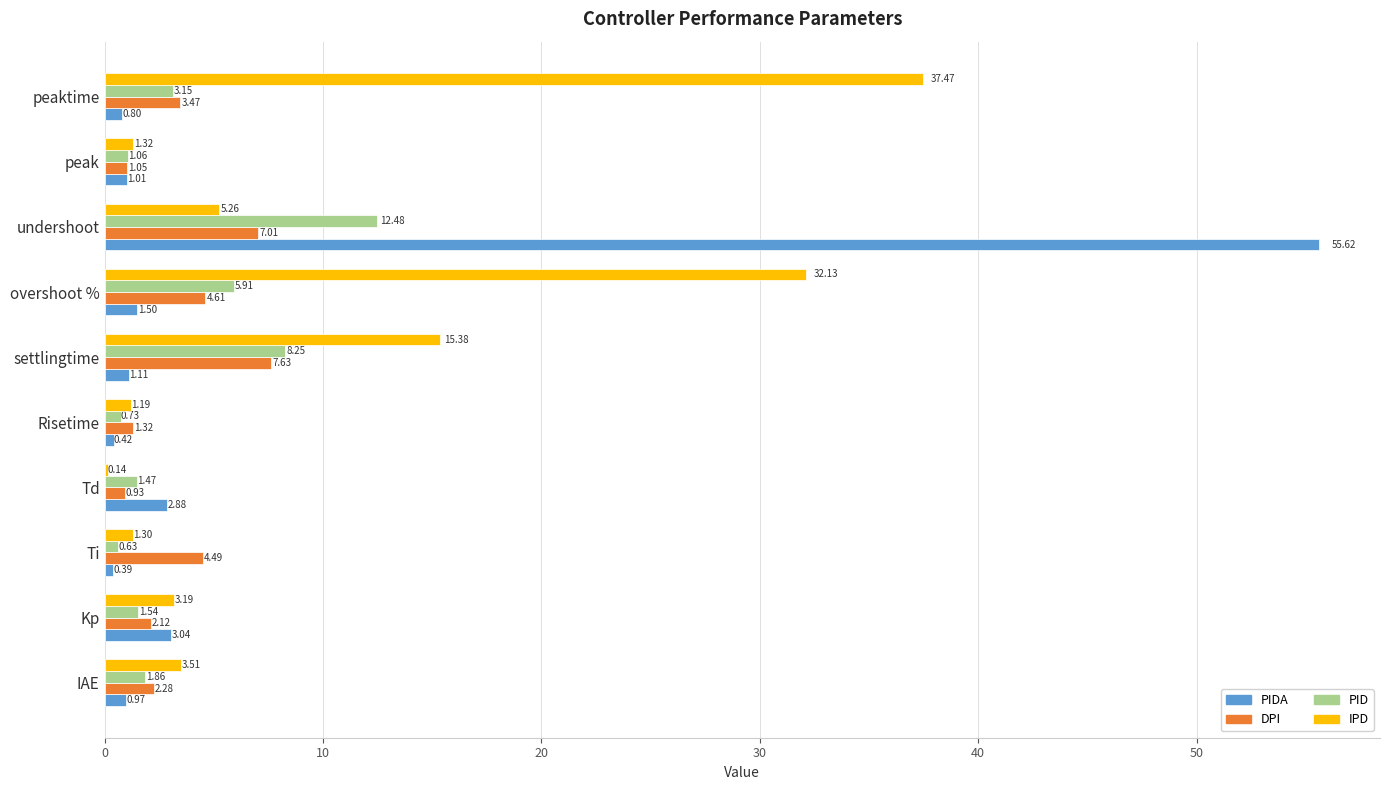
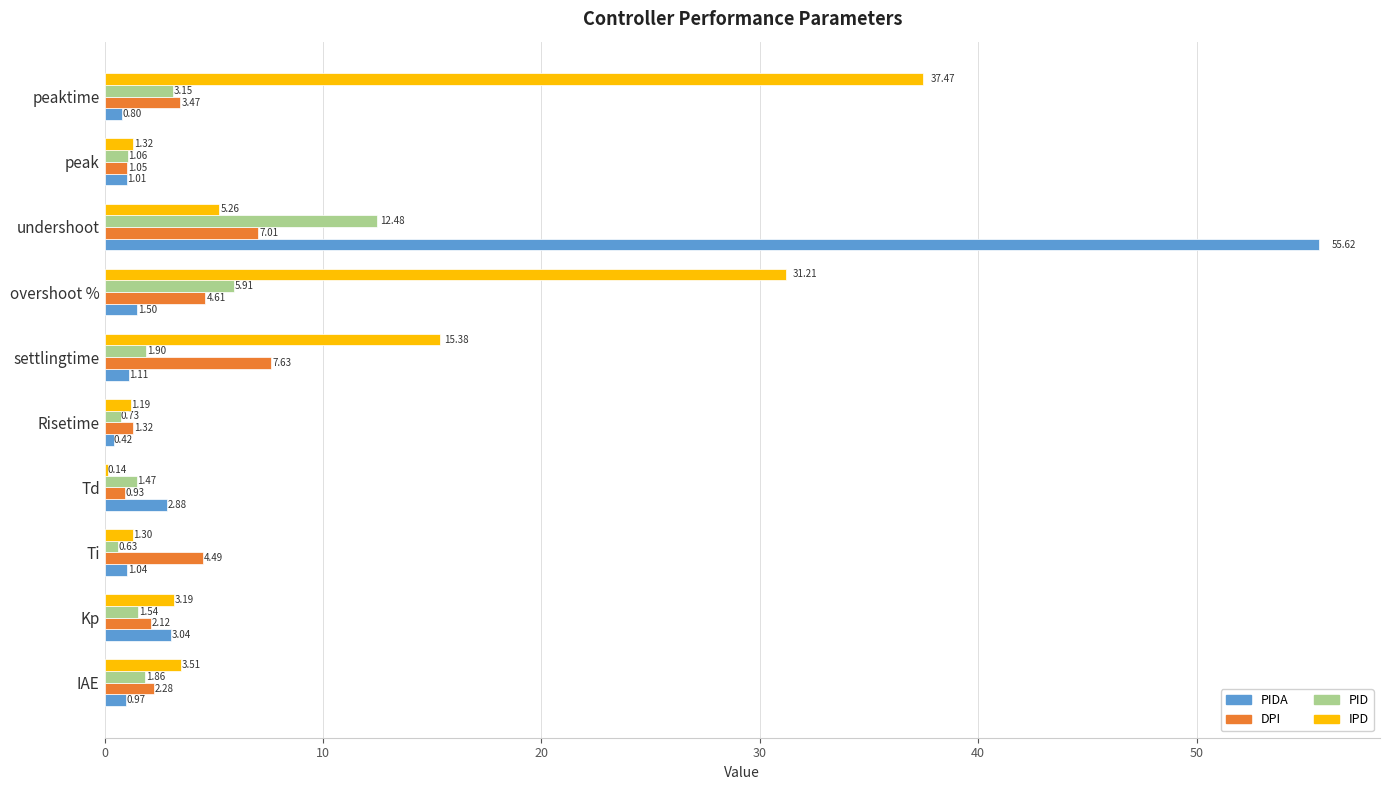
IPD, overshoot %: 32.13 -> 31.21
PID, settlingtime: 8.25 -> 1.90
PIDA, Ti: 0.39 -> 1.04
